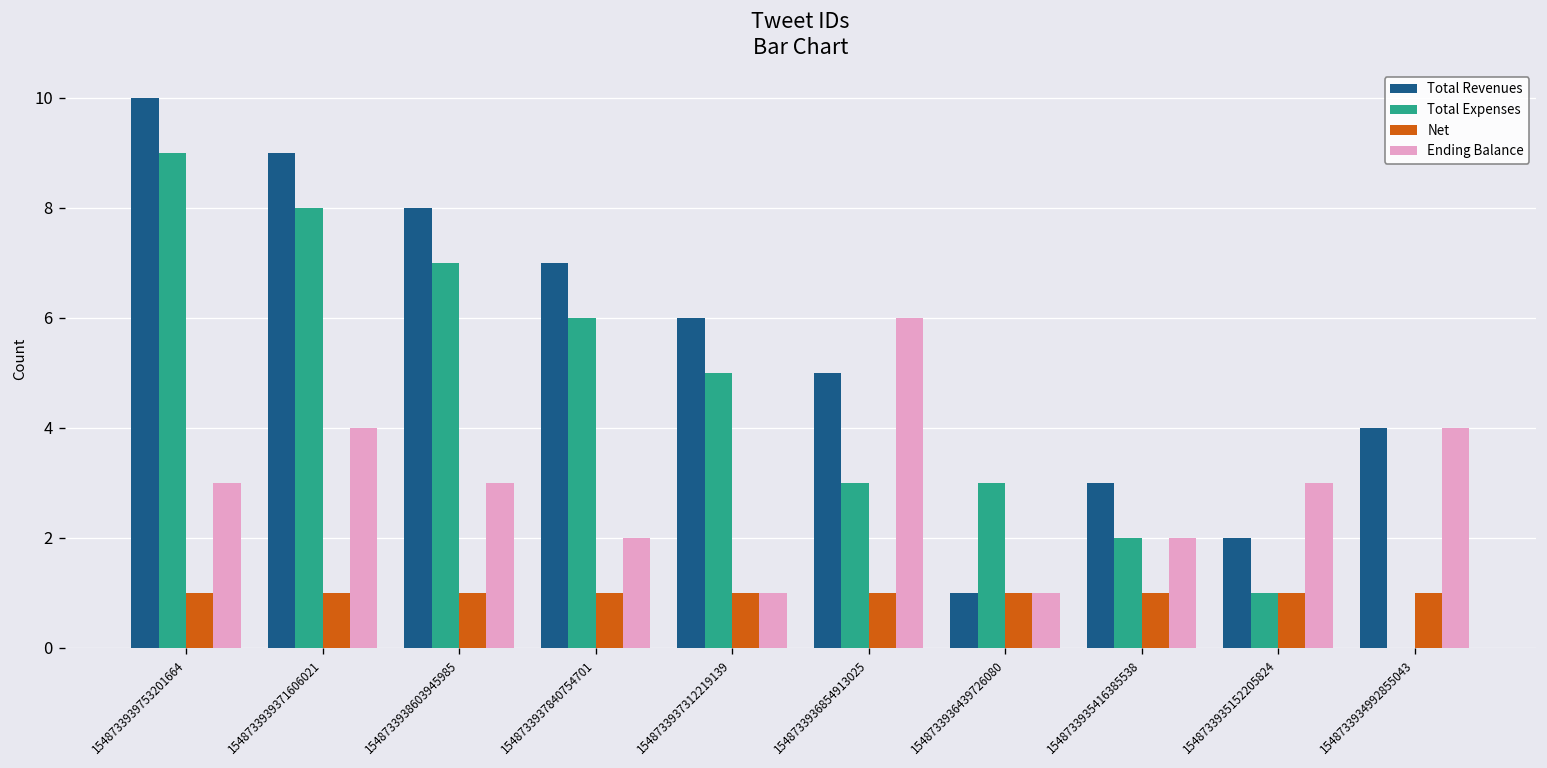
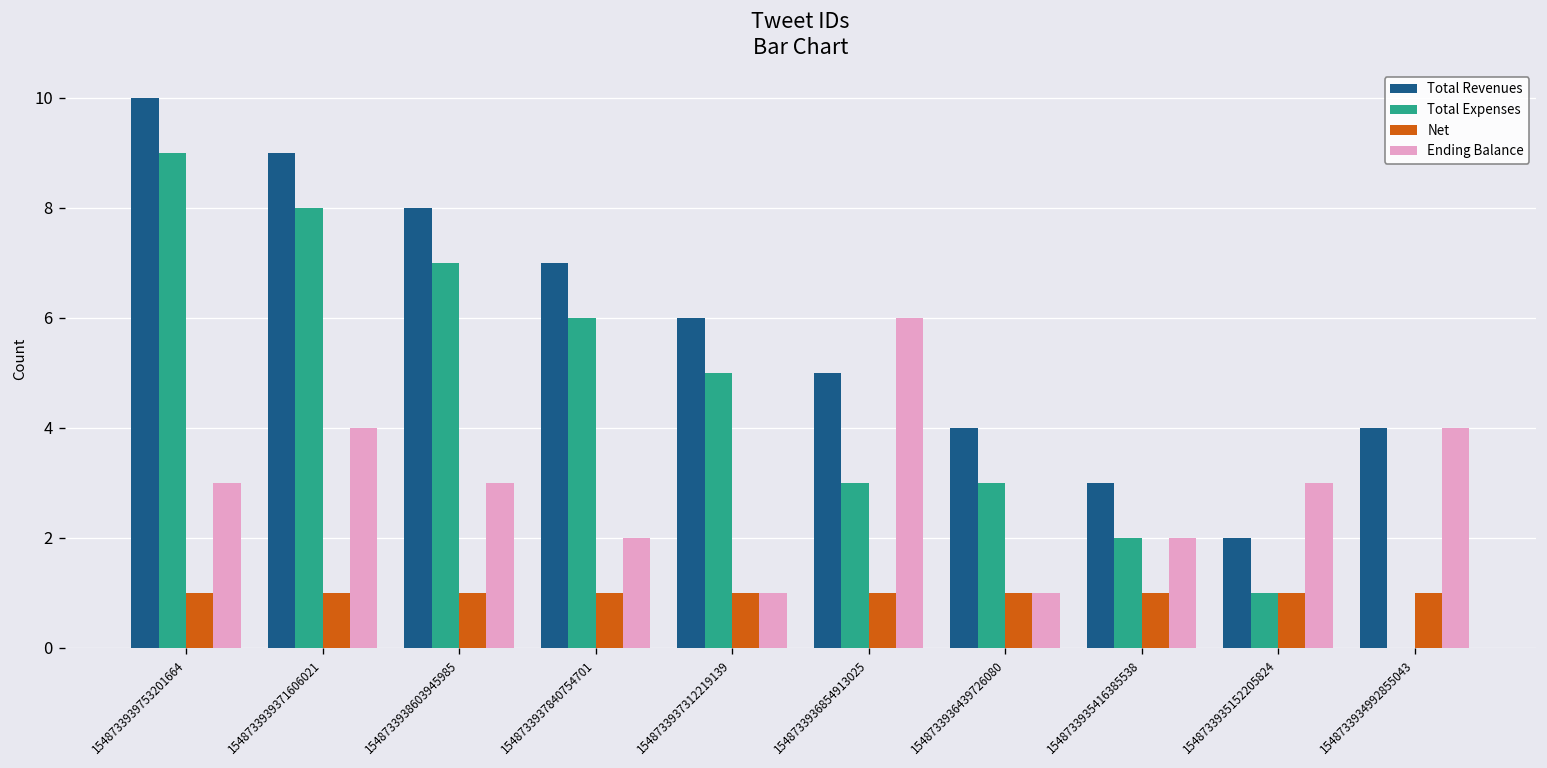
Total Revenues, 1548733936439726080: 1 -> 4
